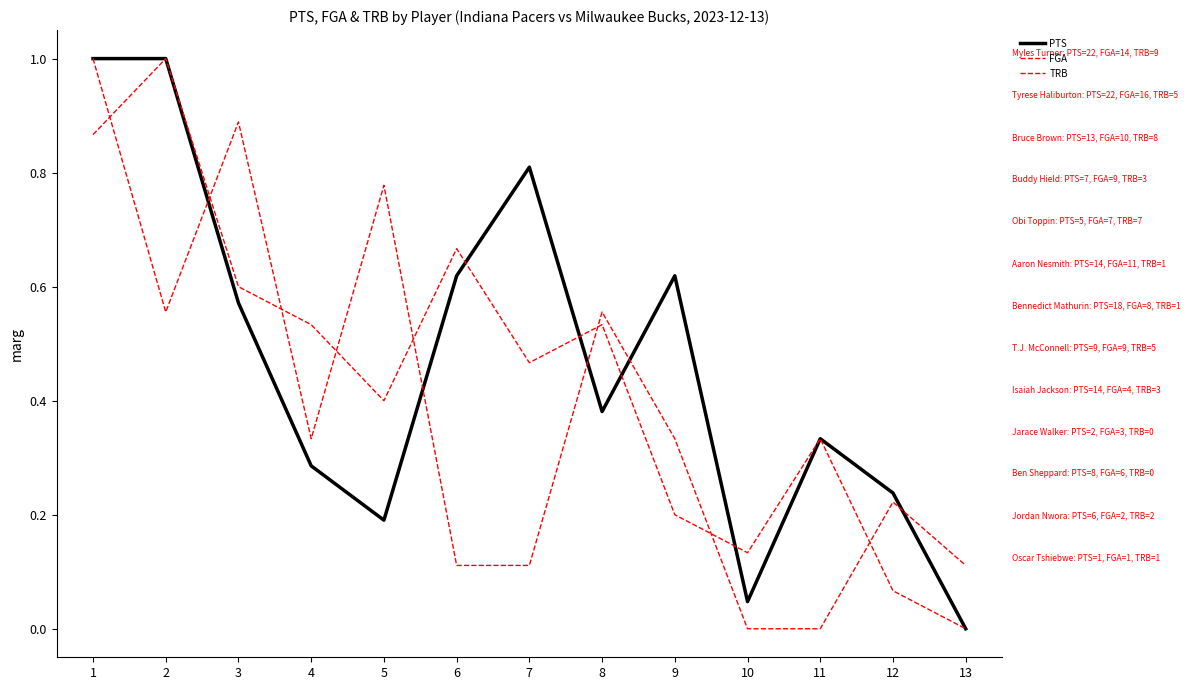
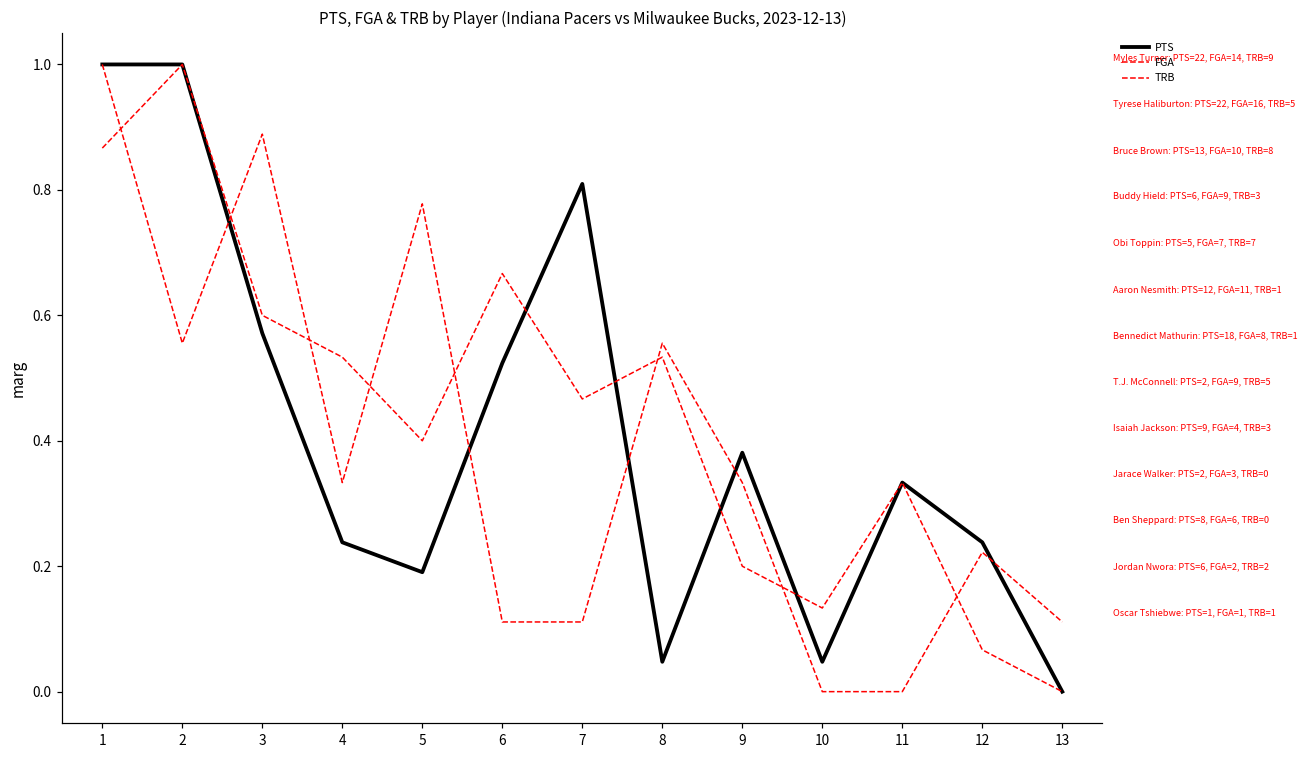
PTS, 4: 7, -> 6,
PTS, 6: 14, -> 12,
PTS, 8: 9, -> 2,
PTS, 9: 14, -> 9,
